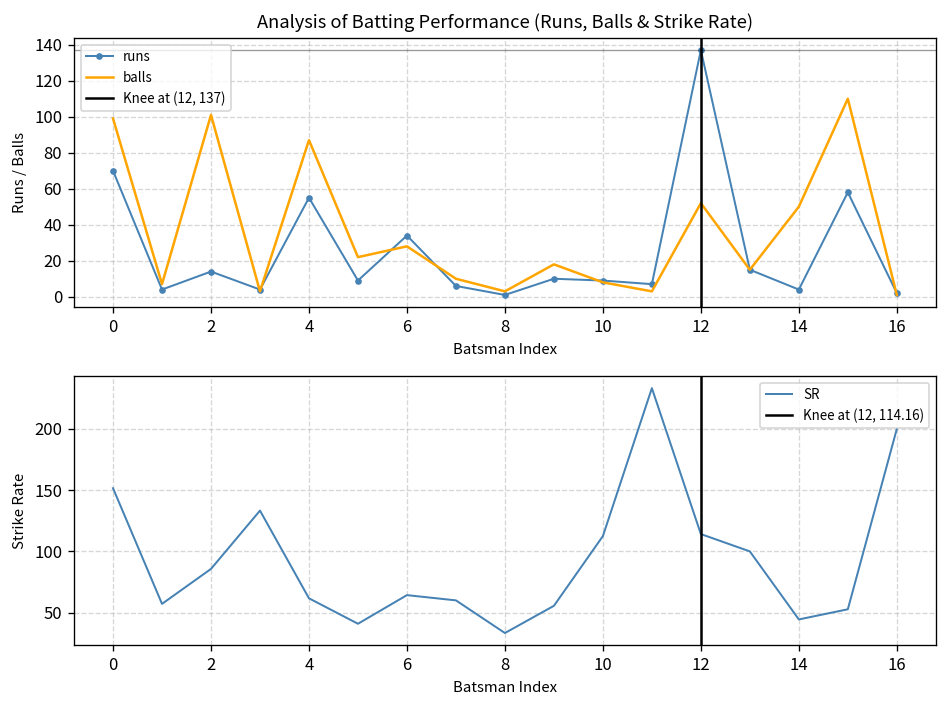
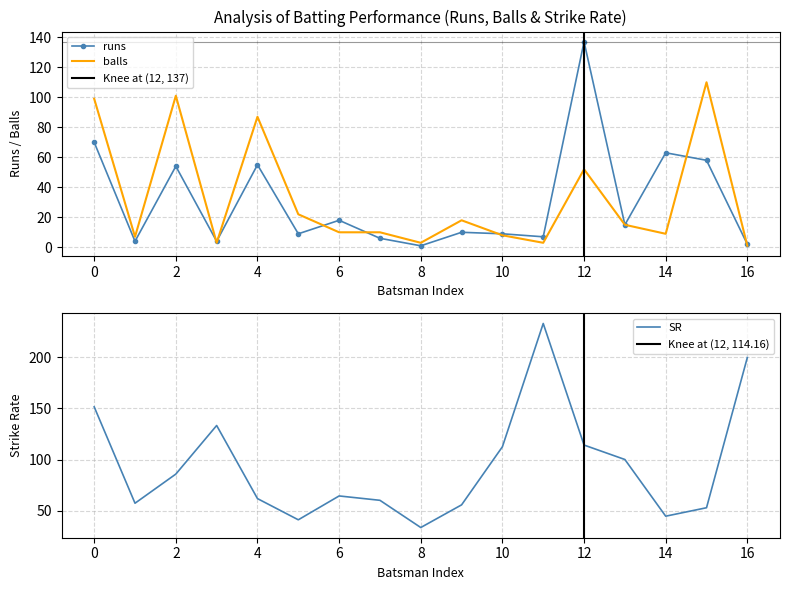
Analysis of Batting Performance (Runs, Balls & Strike Rate), runs, 2: 14 -> 54
Analysis of Batting Performance (Runs, Balls & Strike Rate), runs, 6: 34 -> 18
Analysis of Batting Performance (Runs, Balls & Strike Rate), balls, 6: 28 -> 10
Analysis of Batting Performance (Runs, Balls & Strike Rate), runs, 14: 4 -> 63
Analysis of Batting Performance (Runs, Balls & Strike Rate), balls, 14: 50 -> 9
